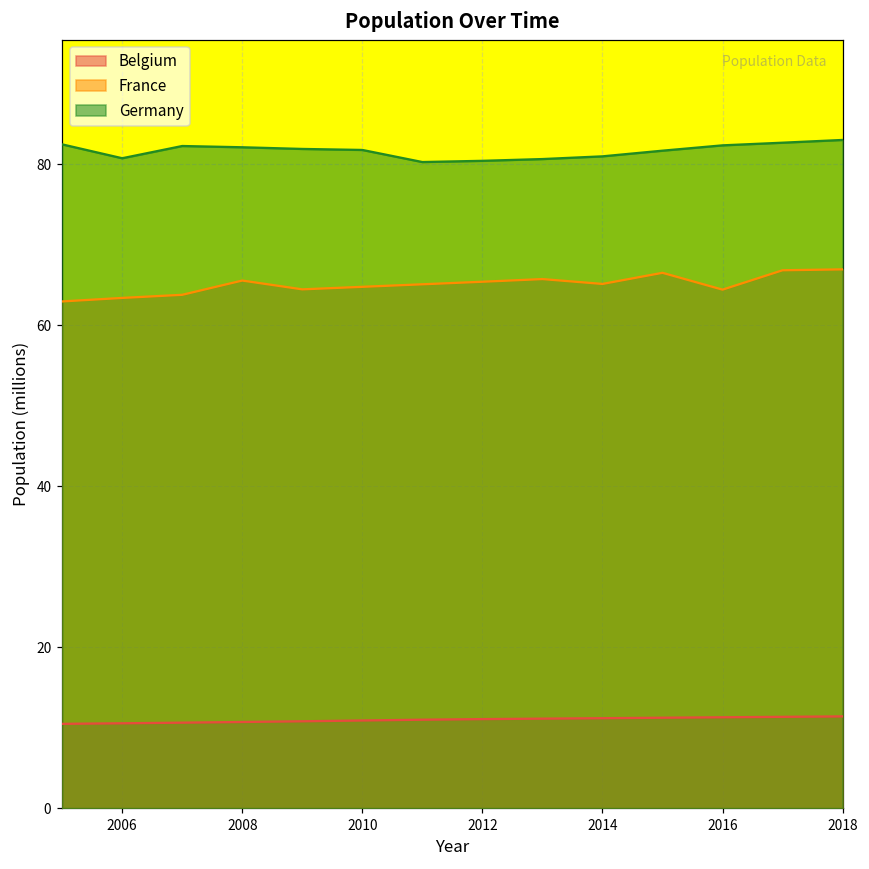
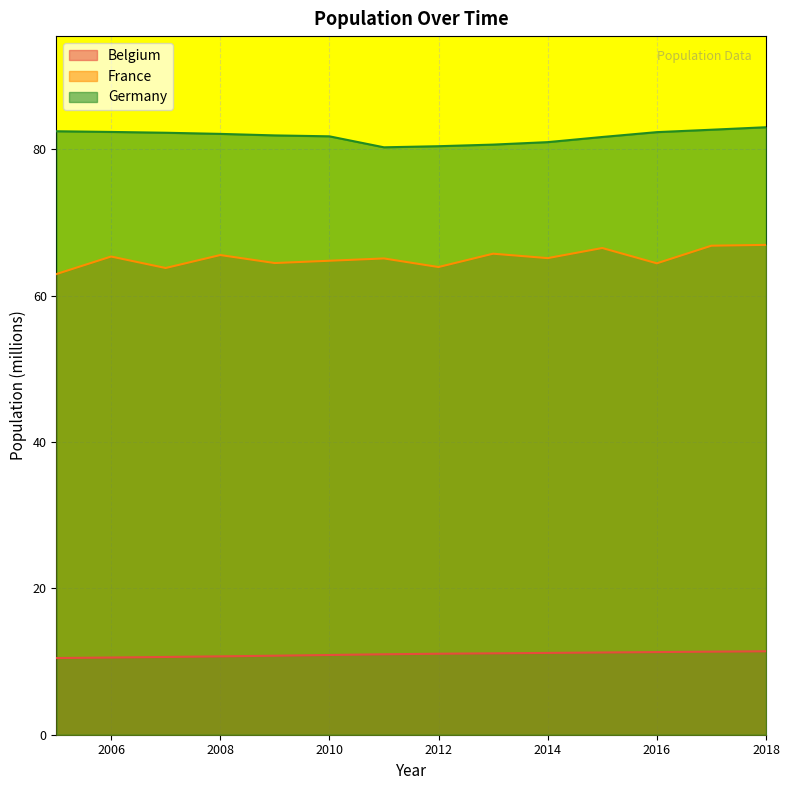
France, 2006: 63 -> 65
Germany, 2006: 81 -> 82
France, 2012: 65 -> 64
